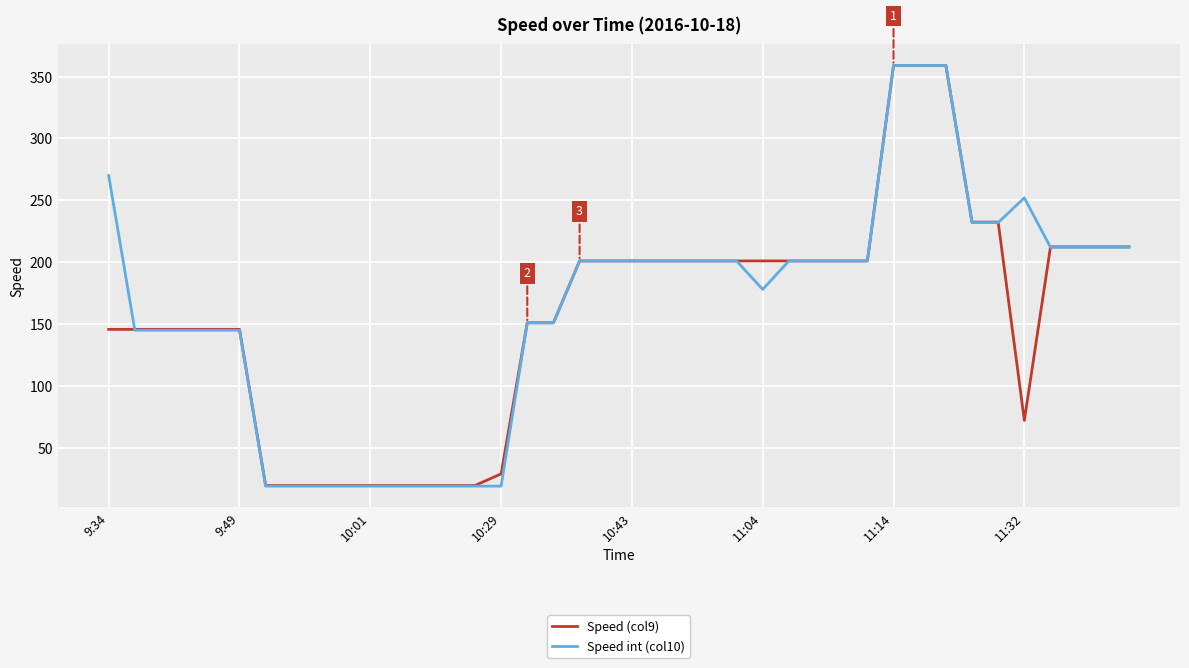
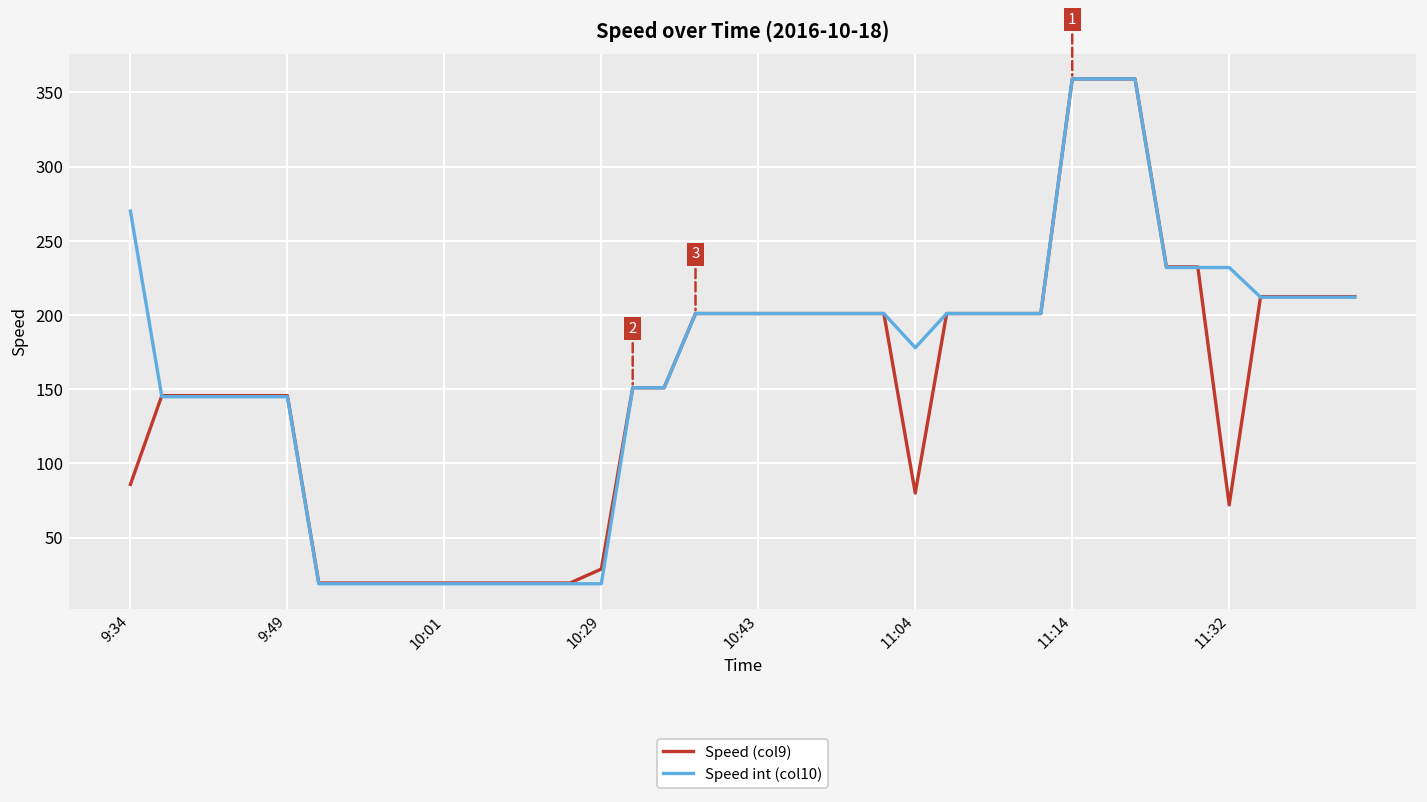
Speed (col9), 9:34: 146 -> 86
Speed (col9), 11:04: 201 -> 80
Speed int (col10), 11:32: 252 -> 232
